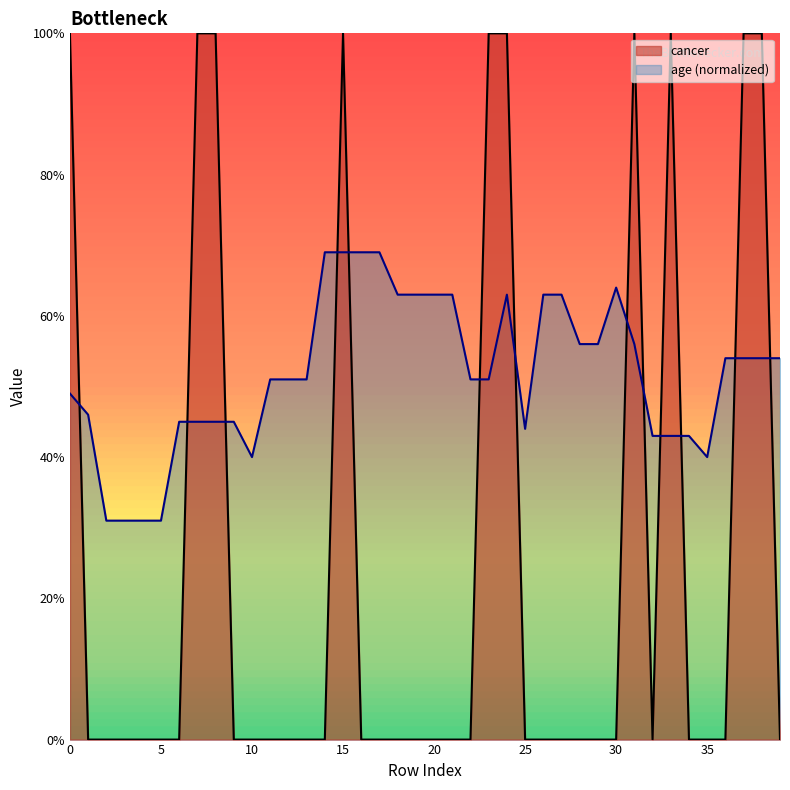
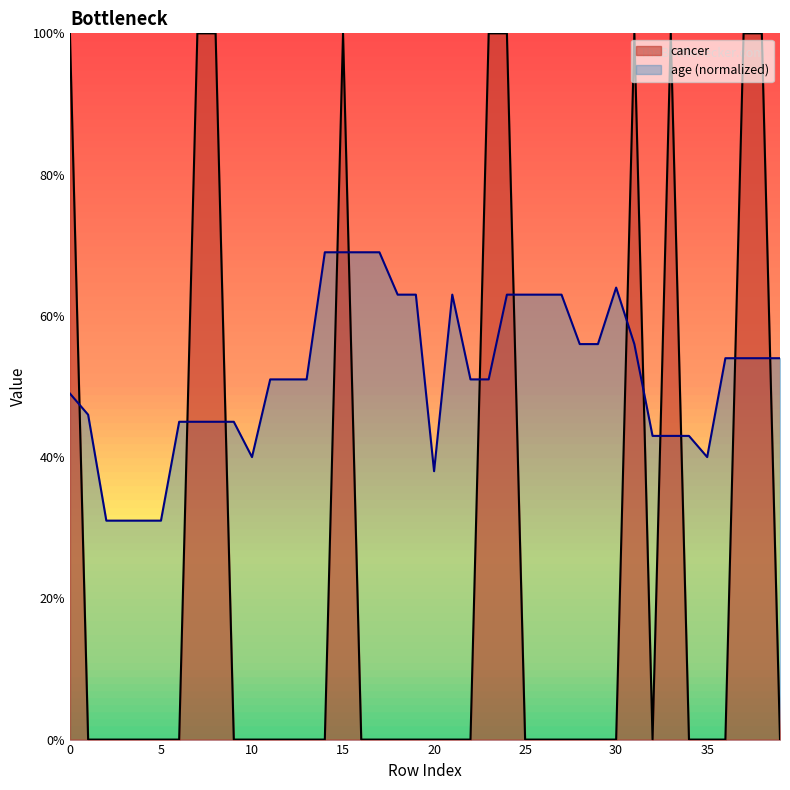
age (normalized), 20: 63% -> 38%
age (normalized), 25: 44% -> 63%
